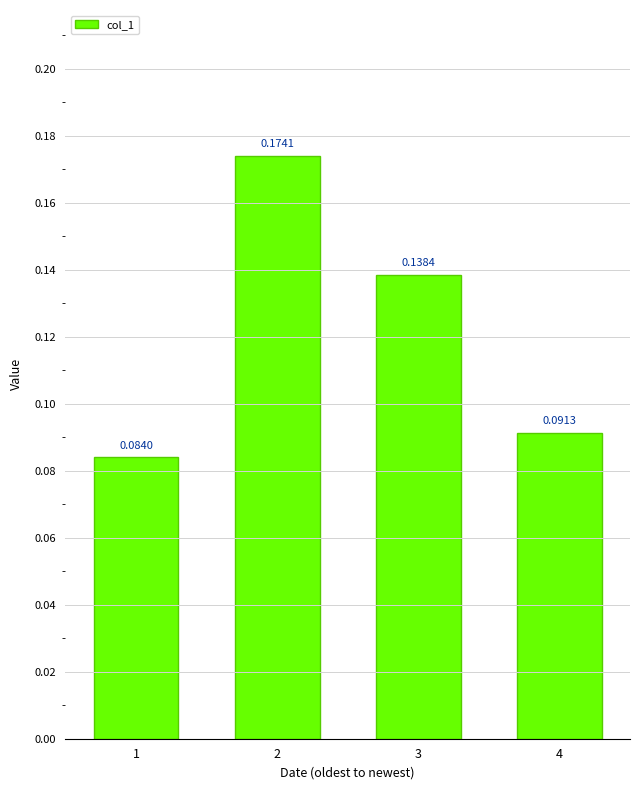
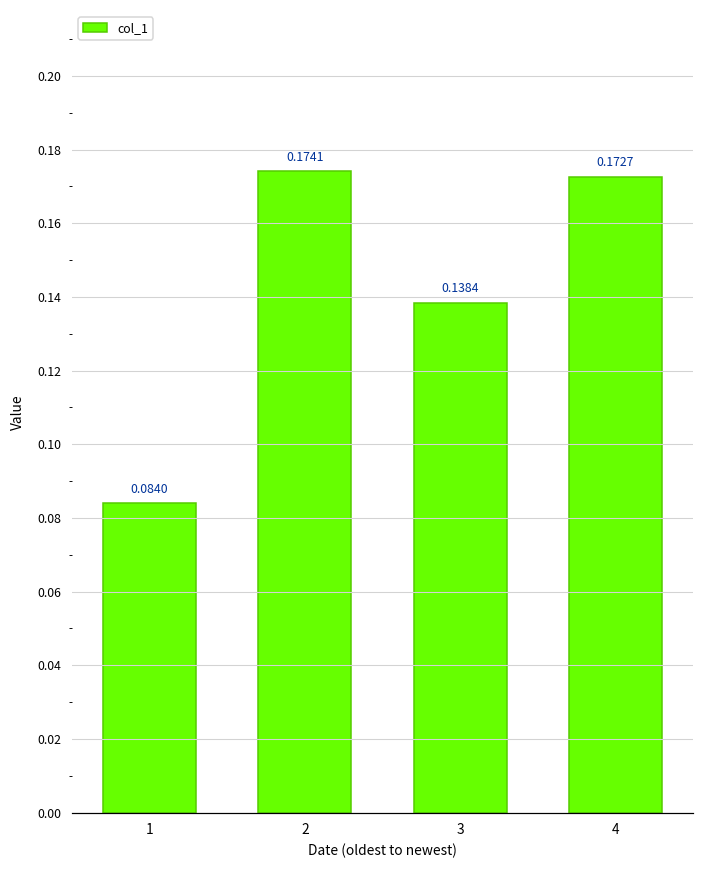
4: 0.0913 -> 0.1727
